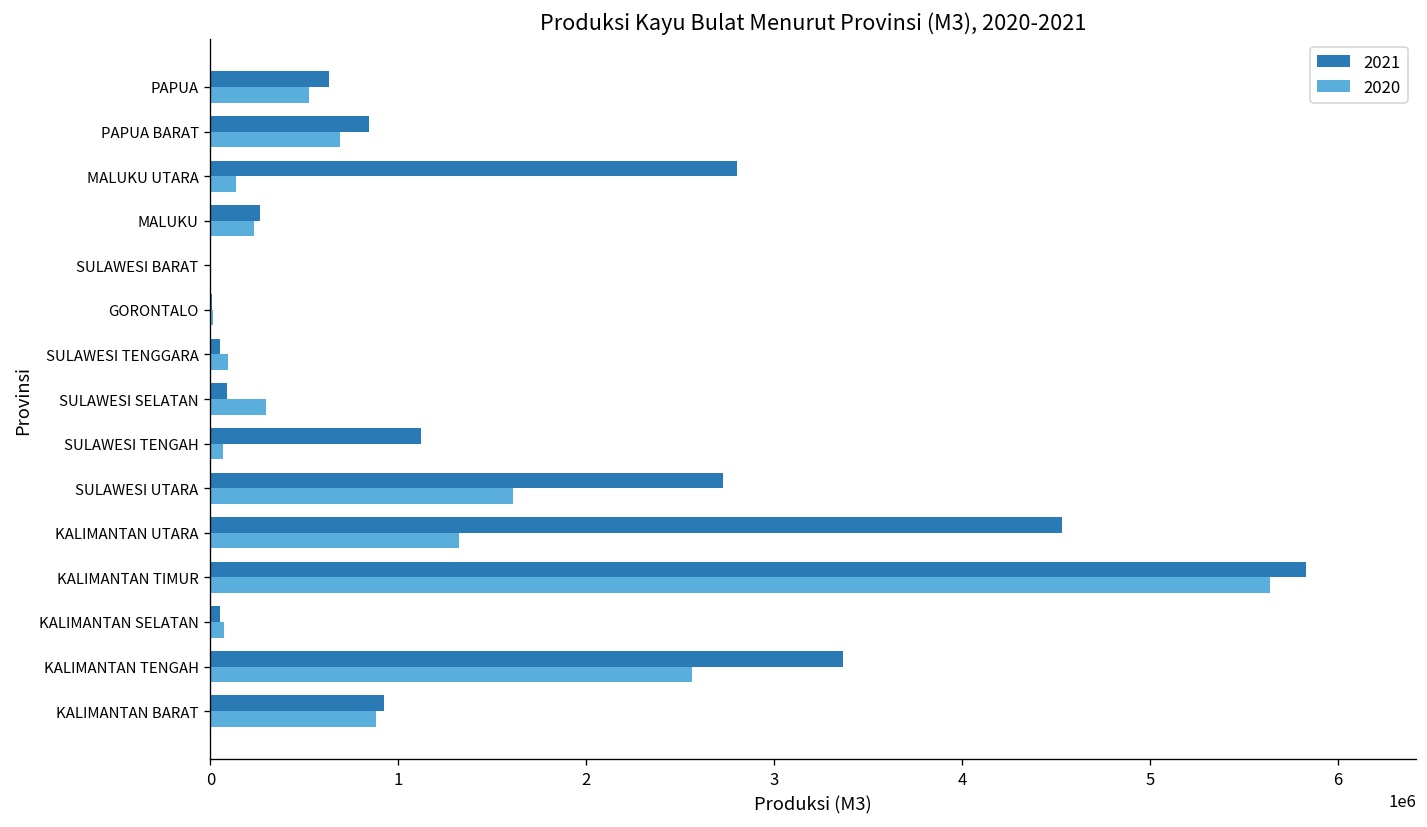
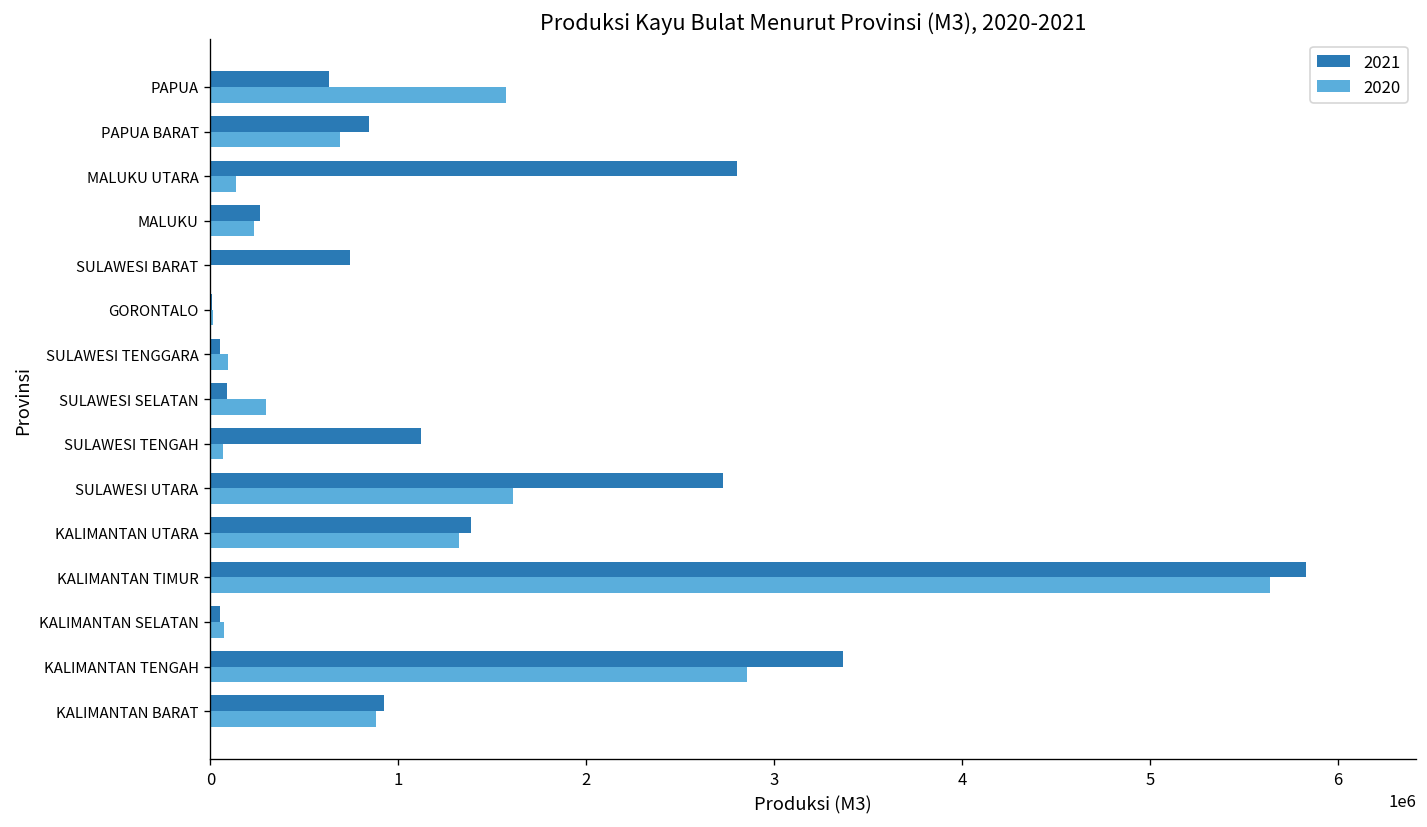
2020, PAPUA: 520000 -> 1570000
2021, SULAWESI BARAT: 0 -> 740000
2021, KALIMANTAN UTARA: 4530000 -> 1380000
2020, KALIMANTAN TENGAH: 2560000 -> 2860000
